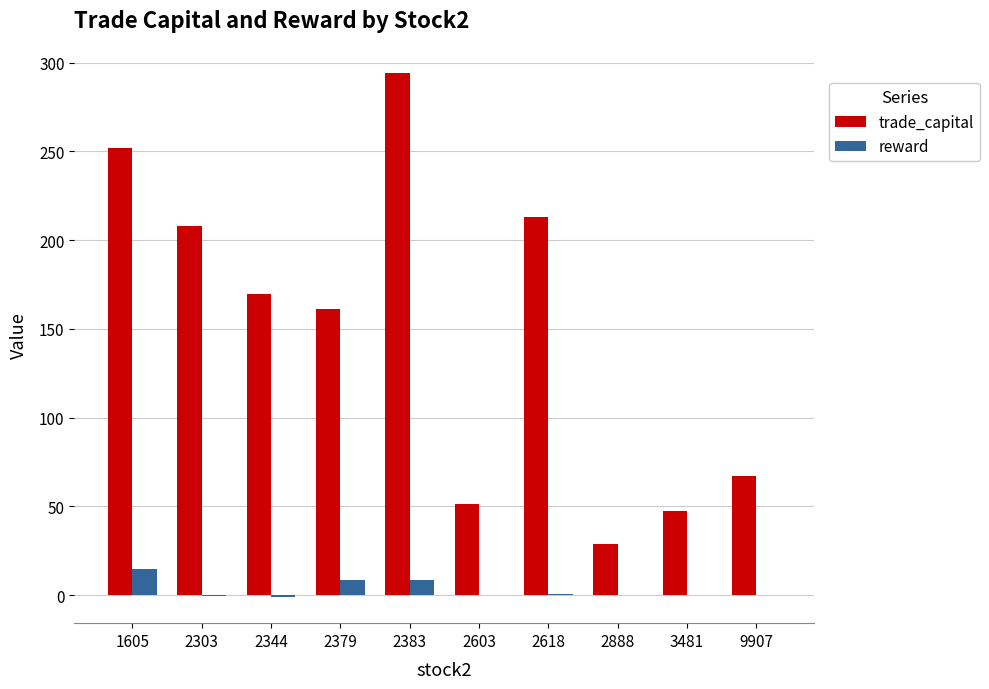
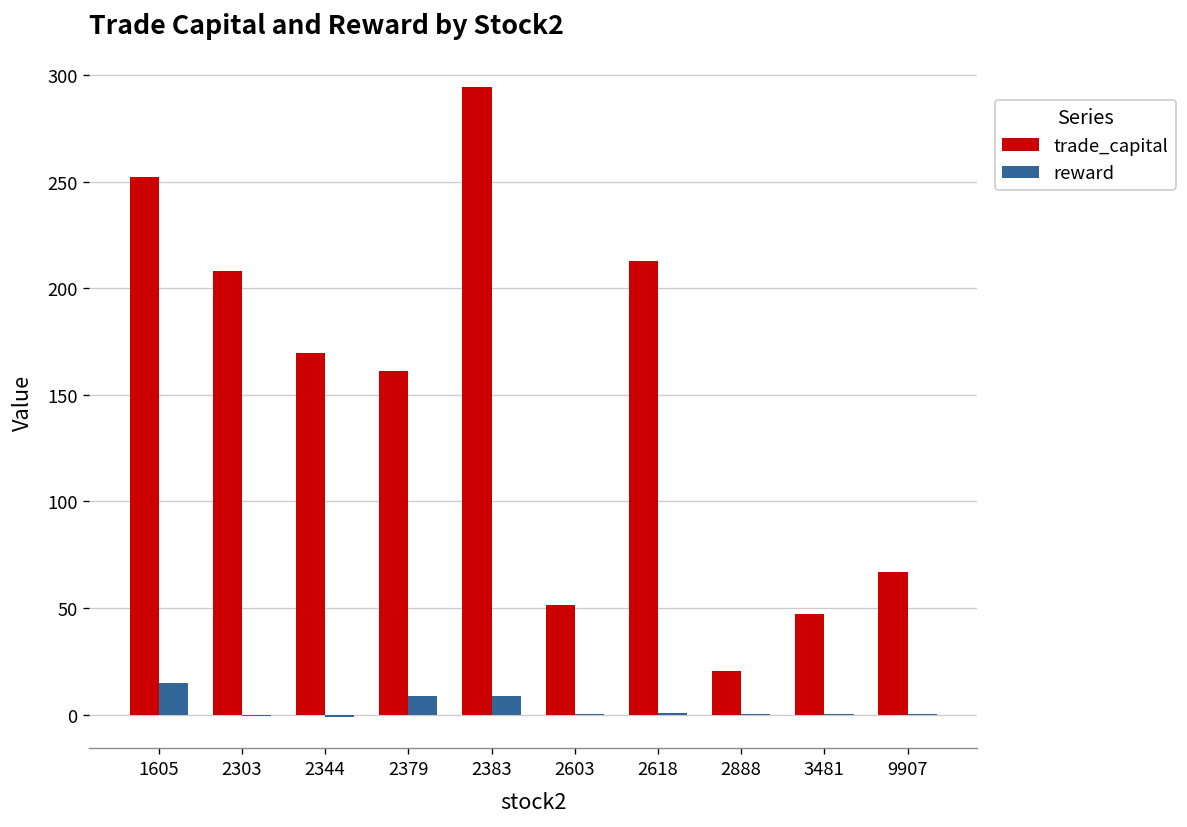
trade_capital, 2888: 29 -> 20
